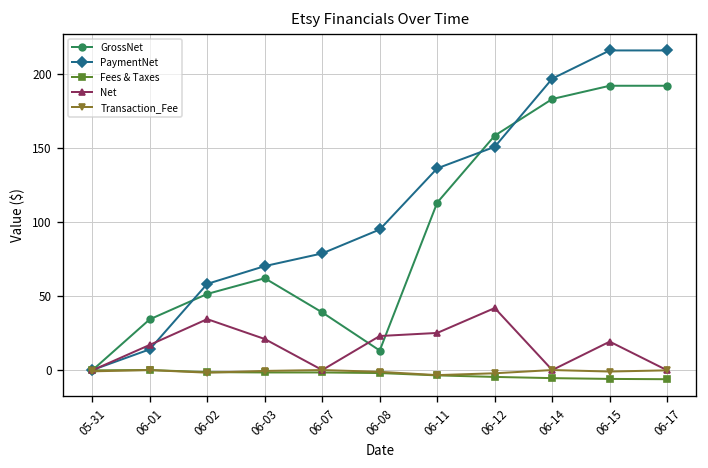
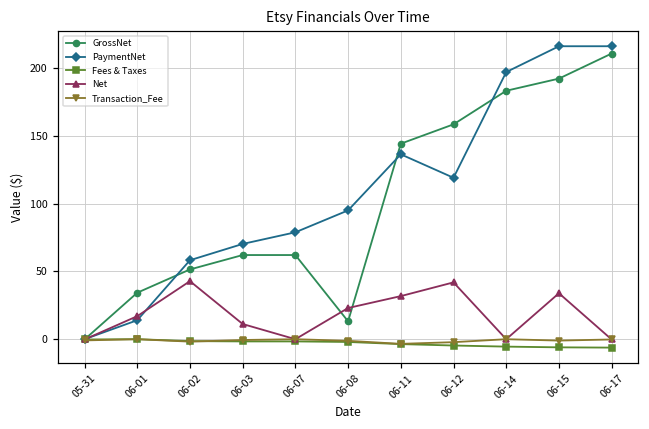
Net, 06-02: 34 -> 43
Net, 06-03: 21 -> 11
GrossNet, 06-07: 39 -> 62
GrossNet, 06-11: 113 -> 144
Net, 06-11: 25 -> 32
PaymentNet, 06-12: 151 -> 119
Net, 06-15: 19 -> 34
GrossNet, 06-17: 192 -> 211
